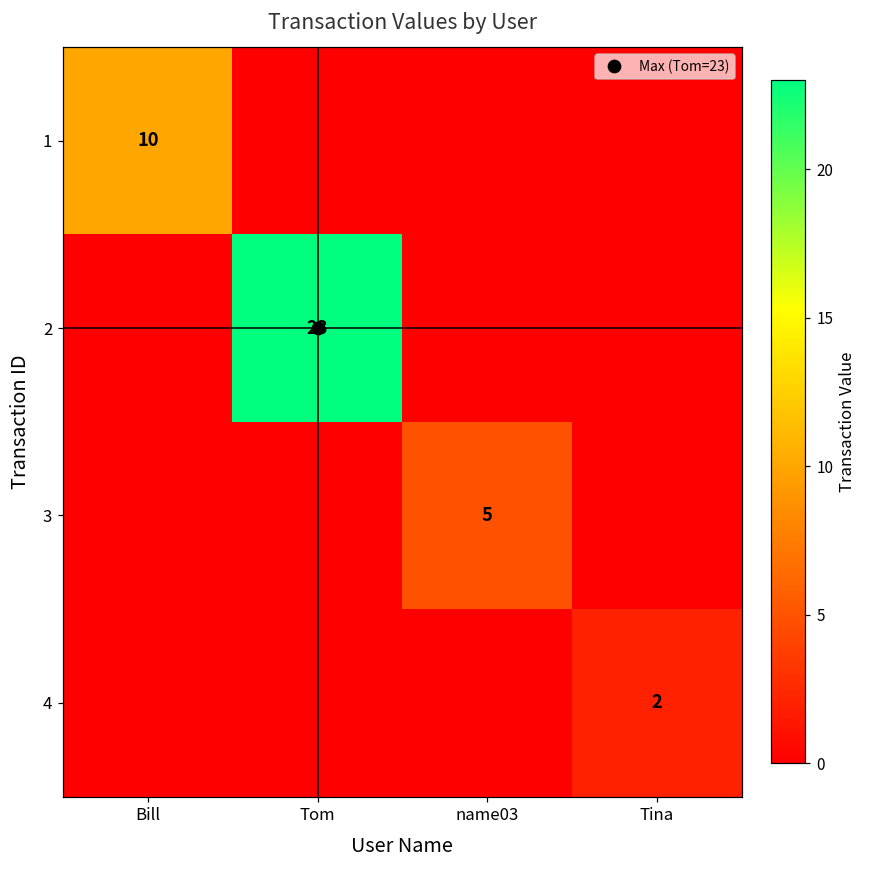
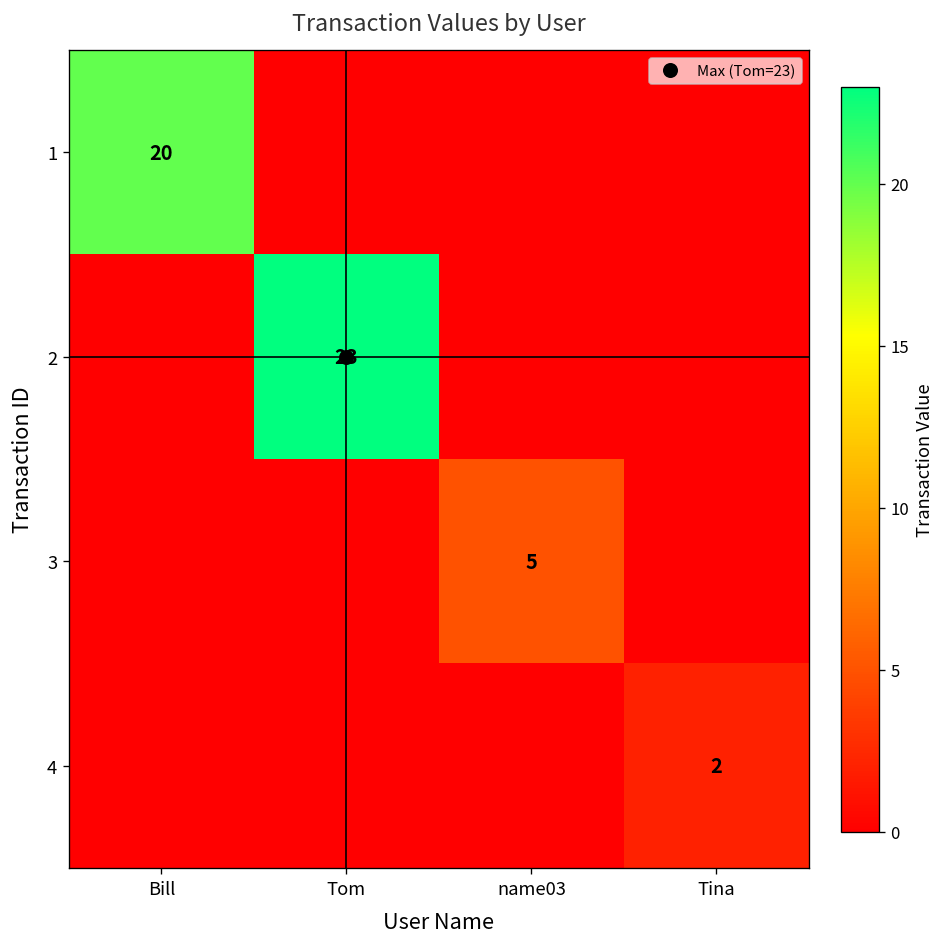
1, Bill: 10 -> 20
